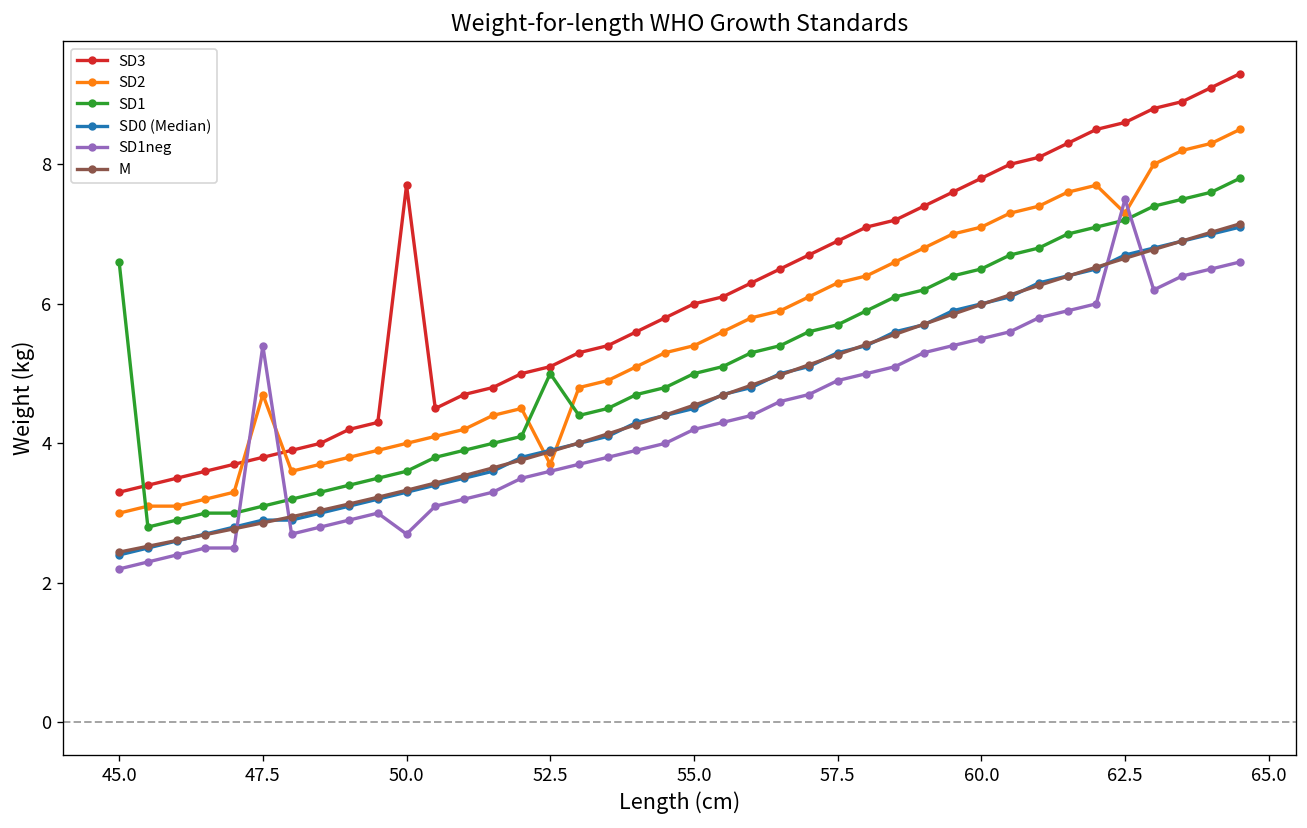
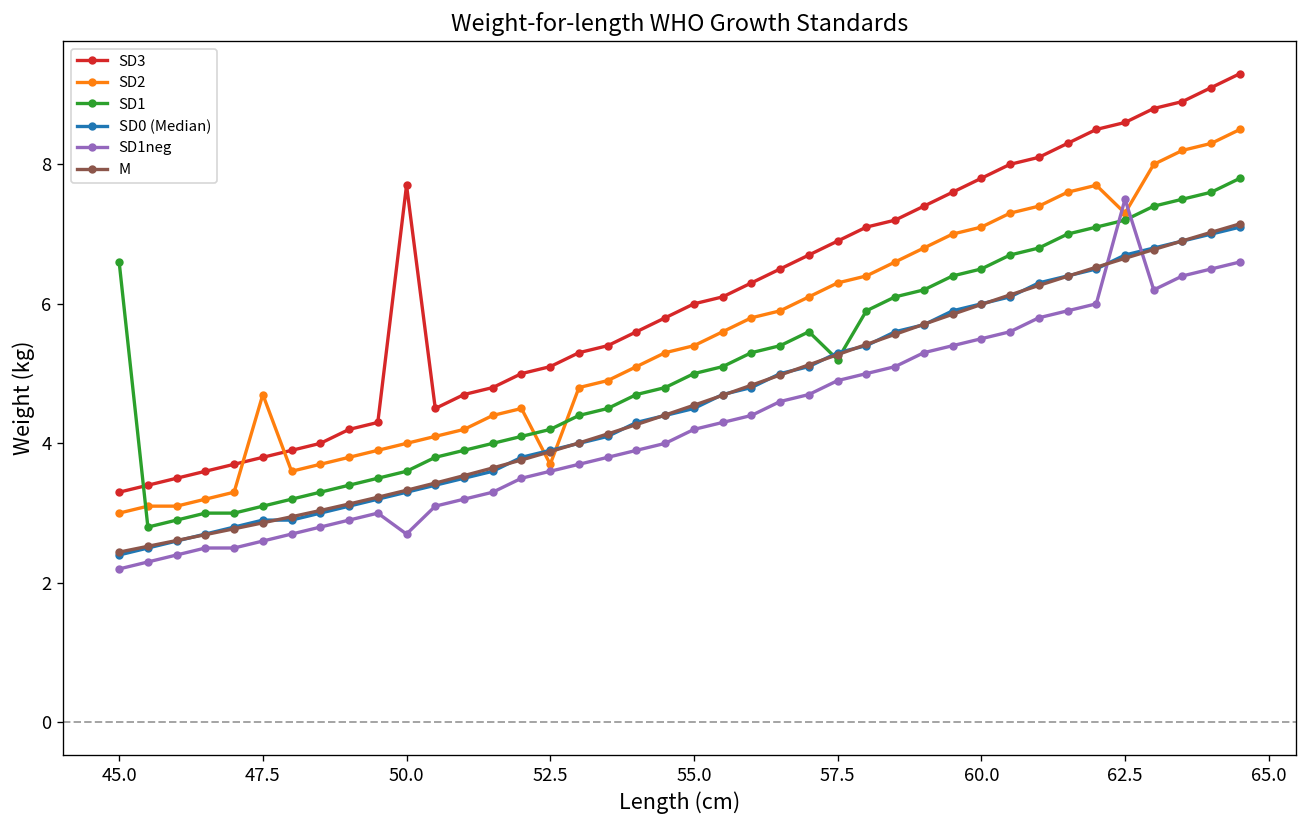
SD1neg, 47.5: 5.4 -> 2.6
SD1, 52.5: 5.0 -> 4.2
SD1, 57.5: 5.7 -> 5.2
